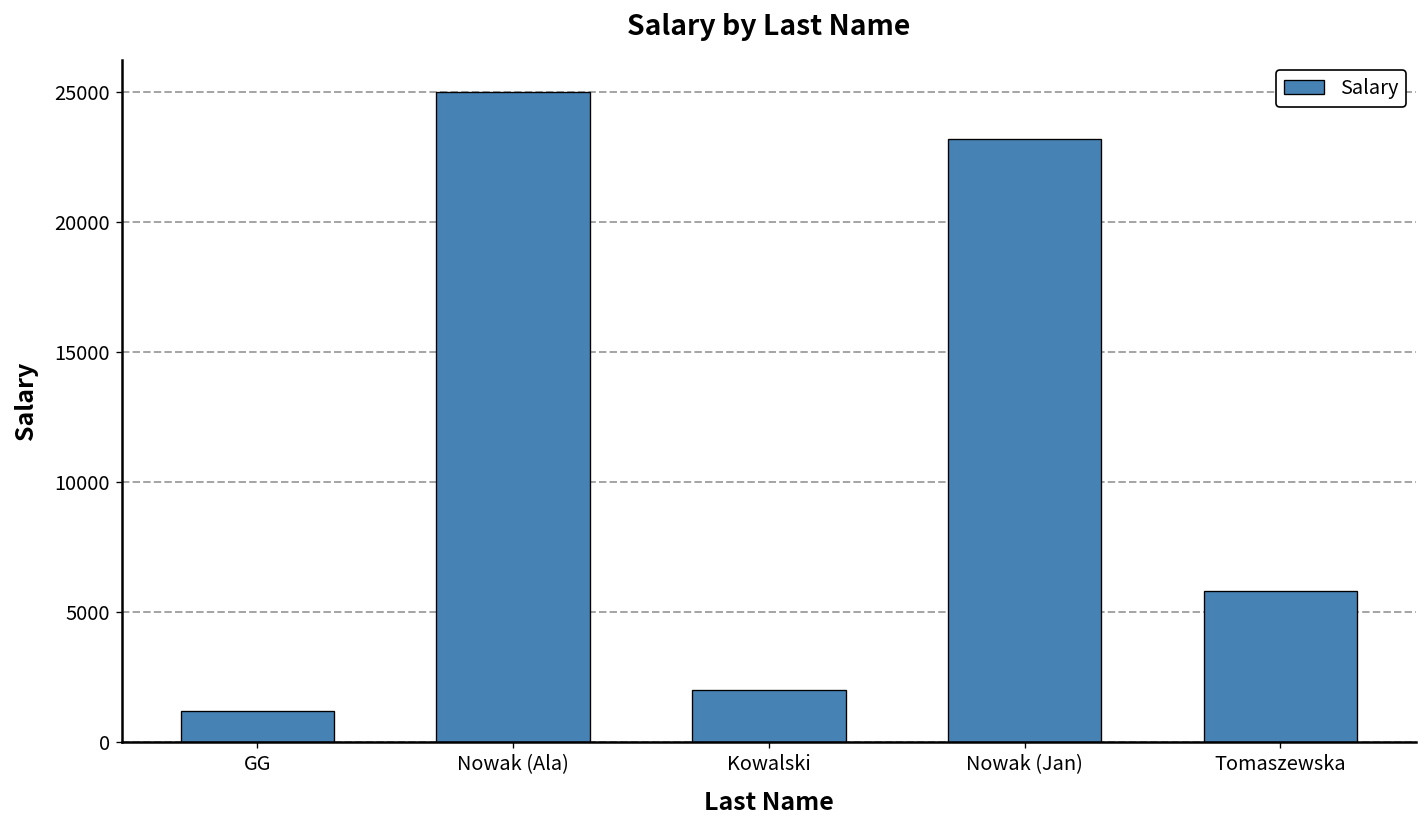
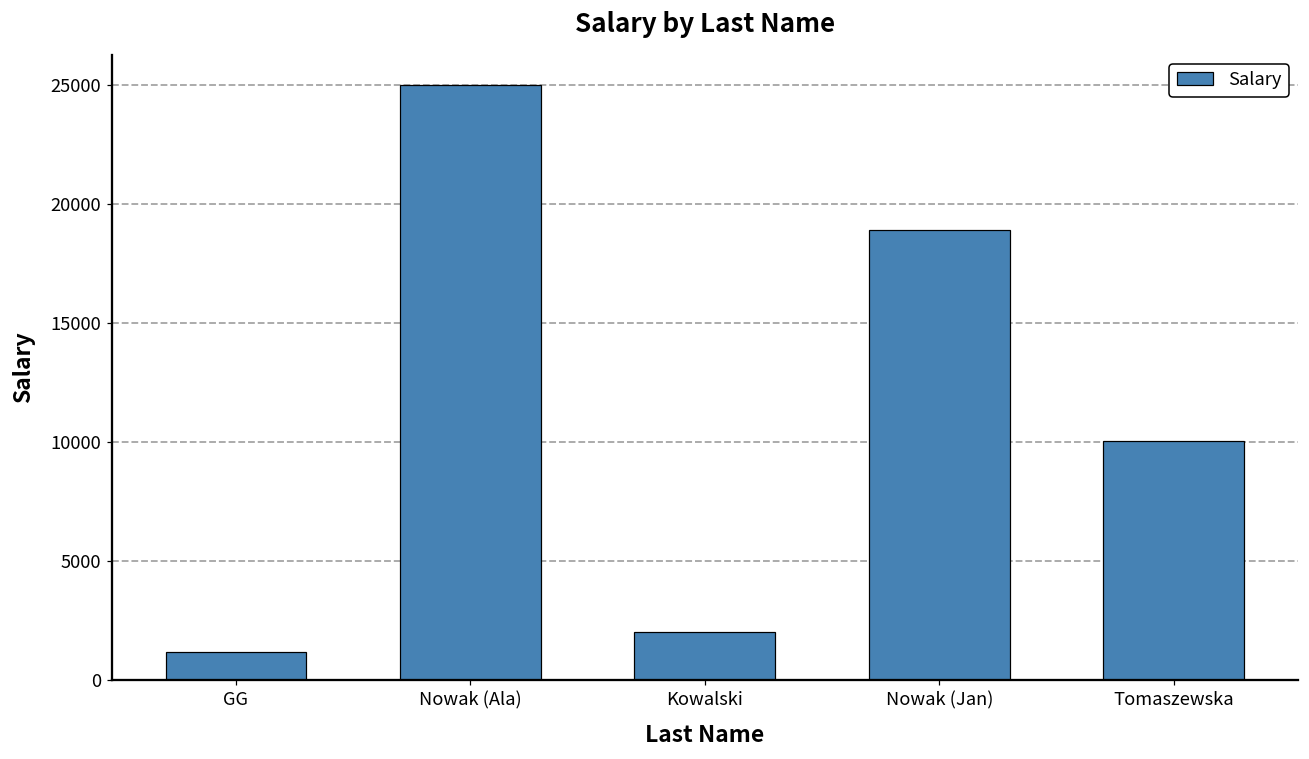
Nowak (Jan): 23200 -> 18900
Tomaszewska: 5800 -> 10100
